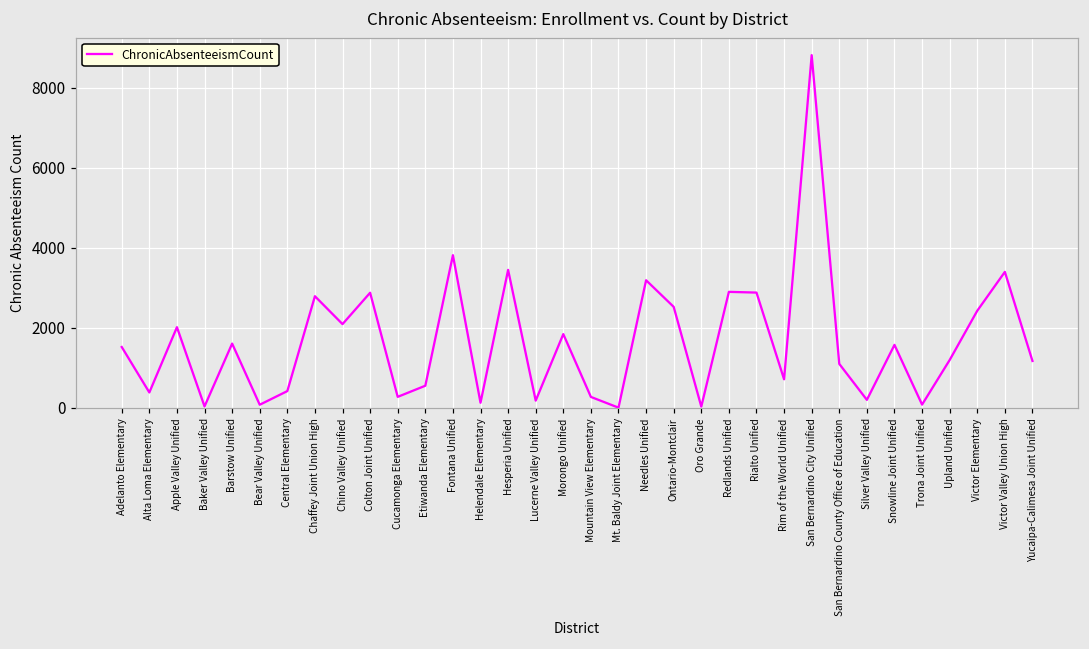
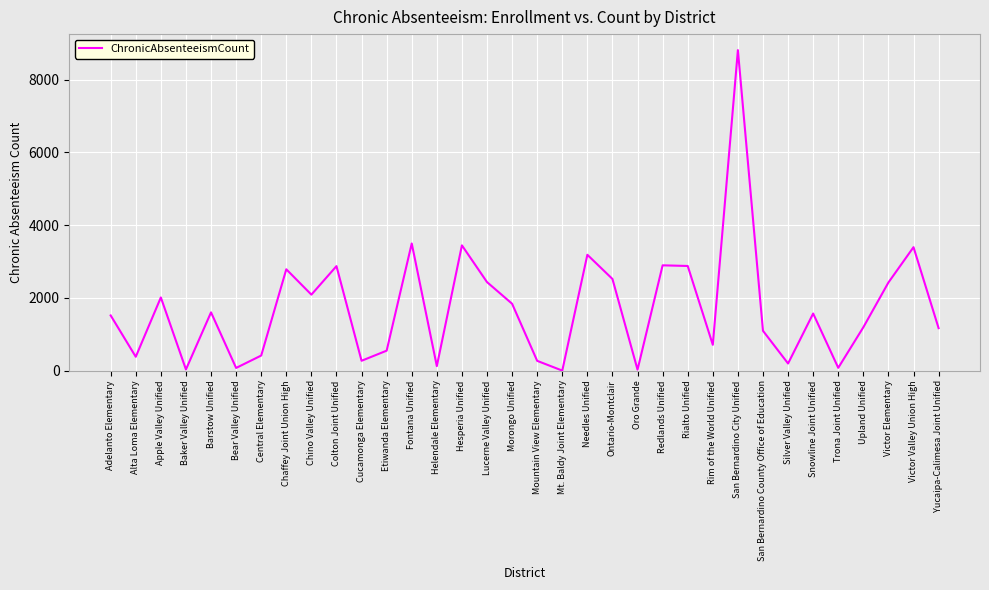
Fontana Unified: 3800 -> 3500
Lucerne Valley Unified: 200 -> 2400
